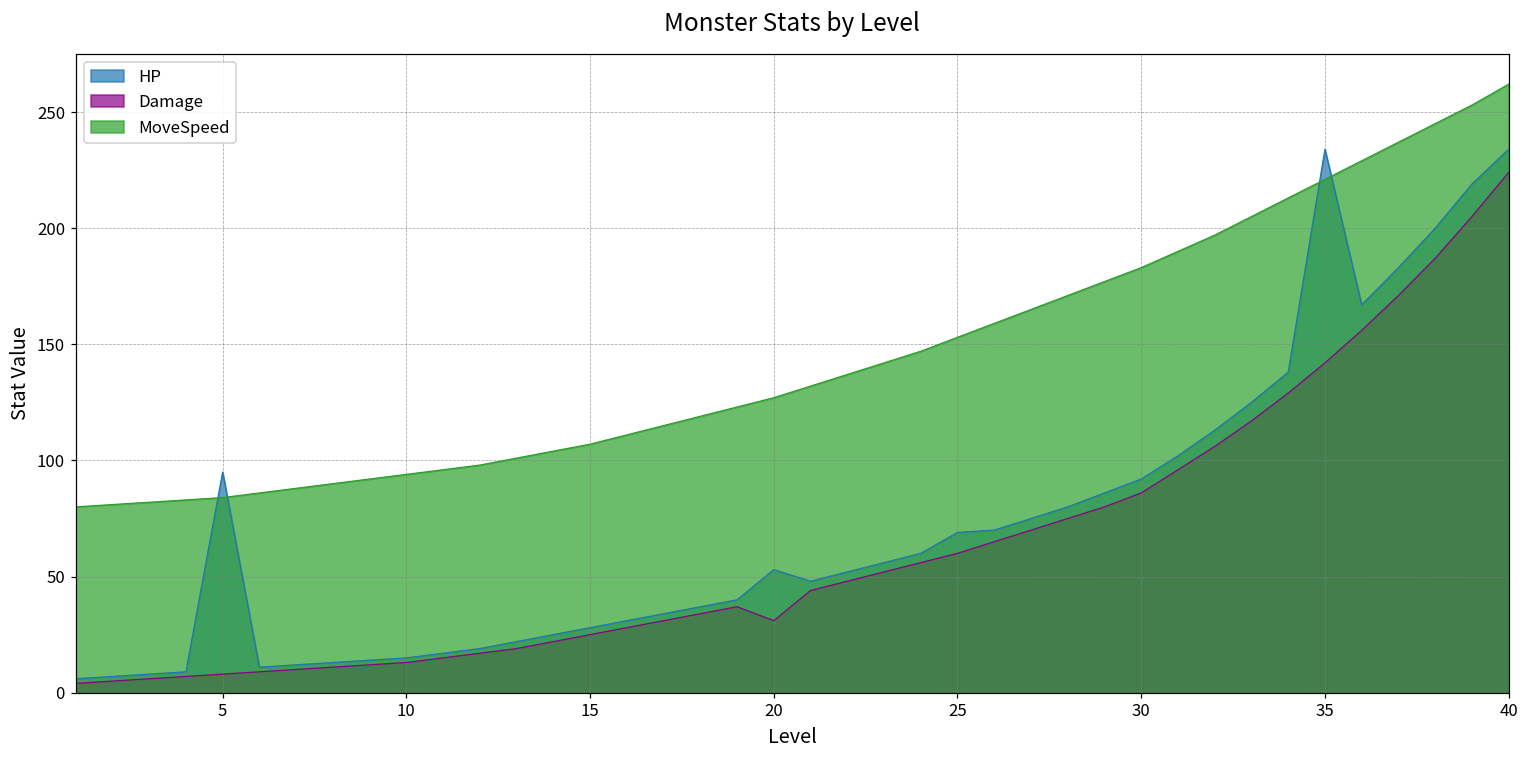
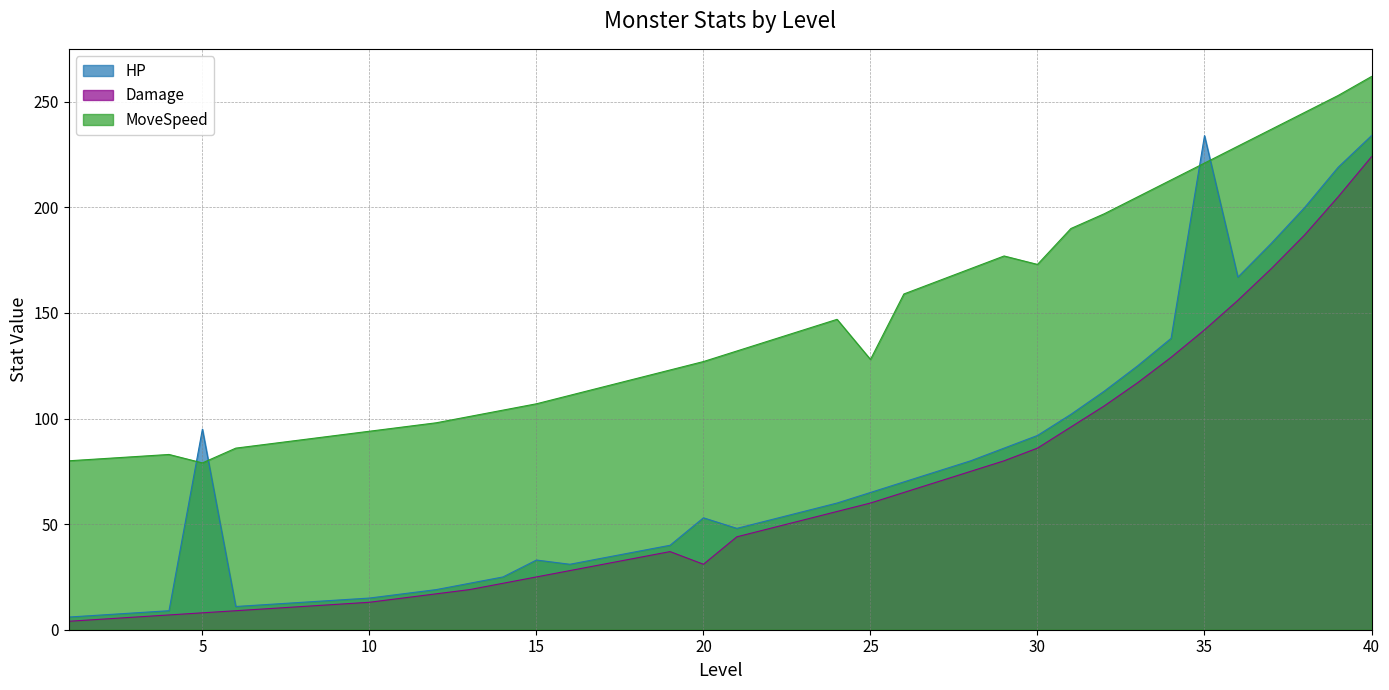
MoveSpeed, 5: 84 -> 79
HP, 15: 28 -> 33
HP, 25: 69 -> 65
MoveSpeed, 25: 153 -> 128
MoveSpeed, 30: 183 -> 173
